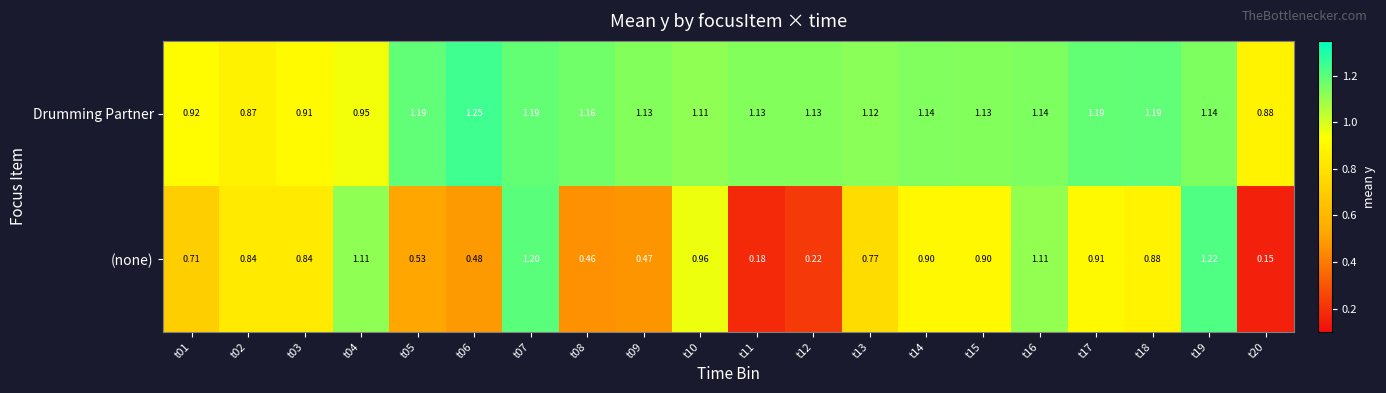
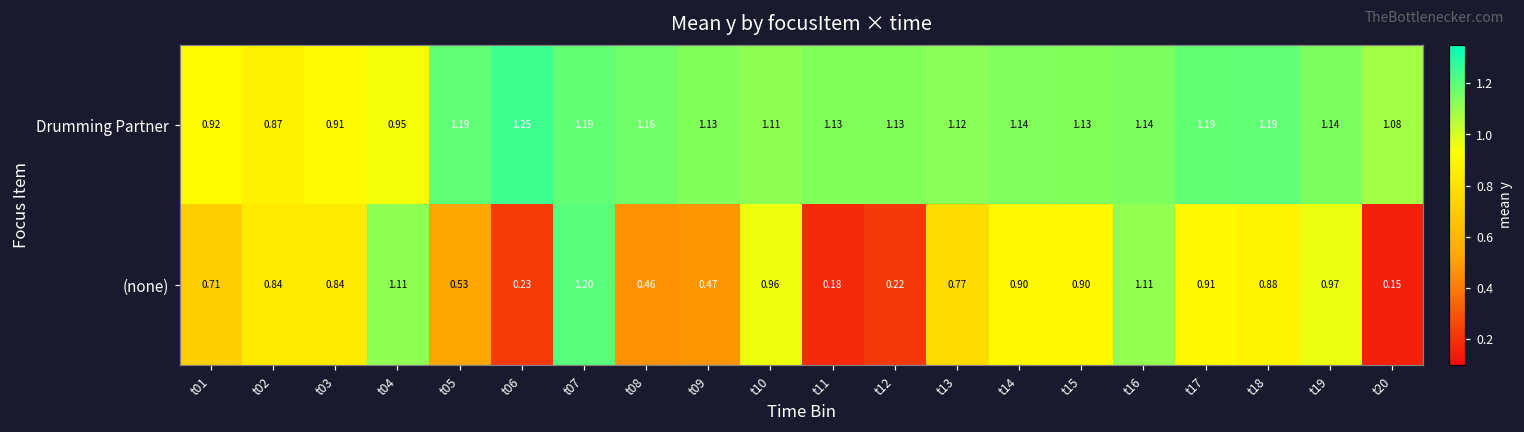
Drumming Partner, t20: 0.88 -> 1.08
(none), t06: 0.48 -> 0.23
(none), t19: 1.22 -> 0.97
